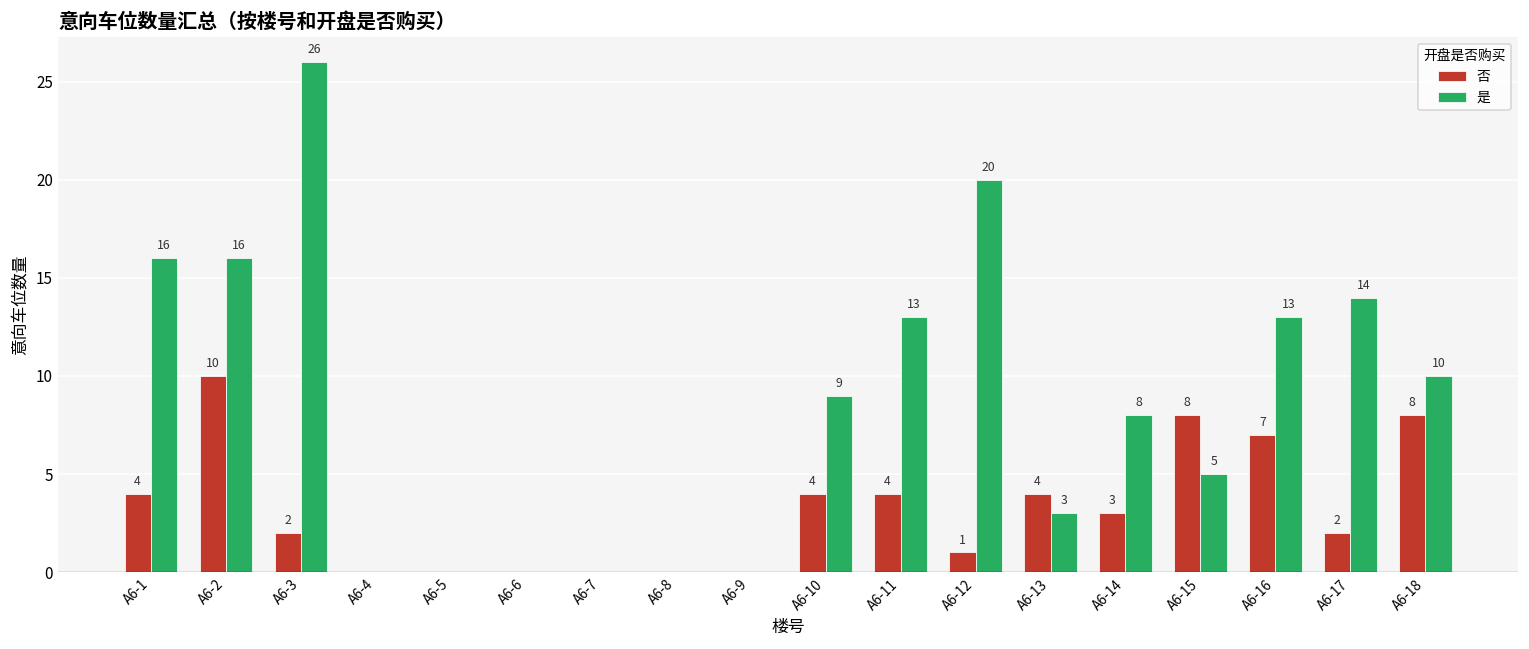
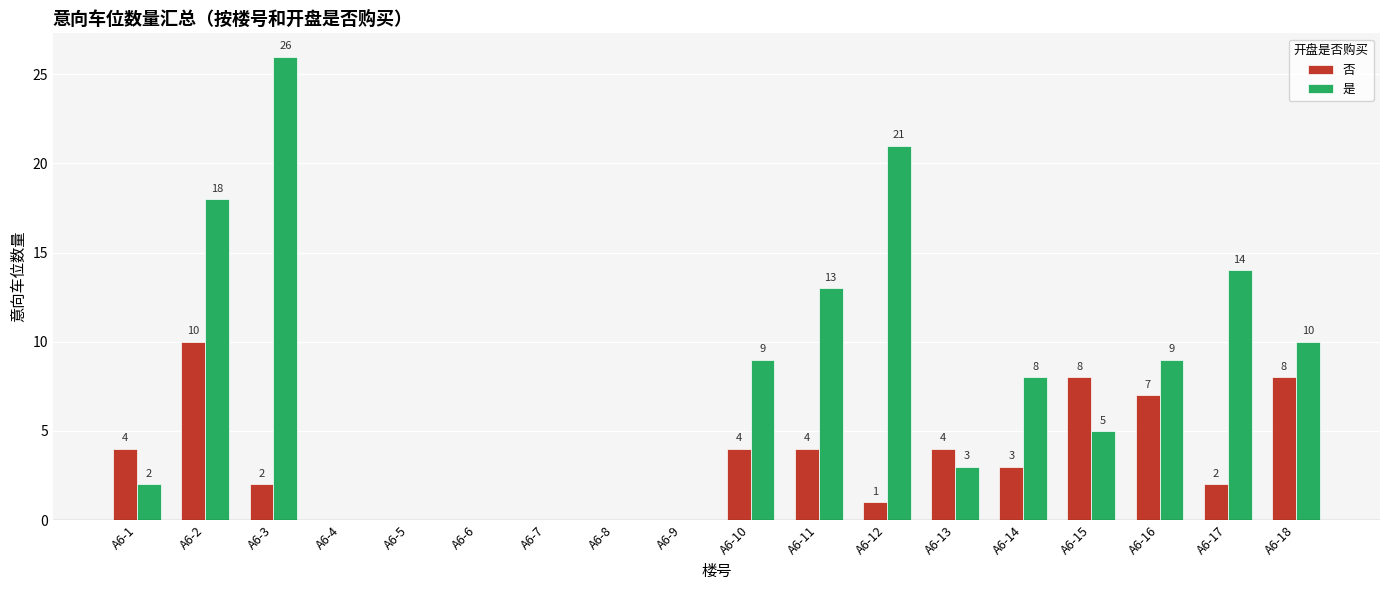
是, A6-1: 16 -> 2
是, A6-2: 16 -> 18
是, A6-12: 20 -> 21
是, A6-16: 13 -> 9
